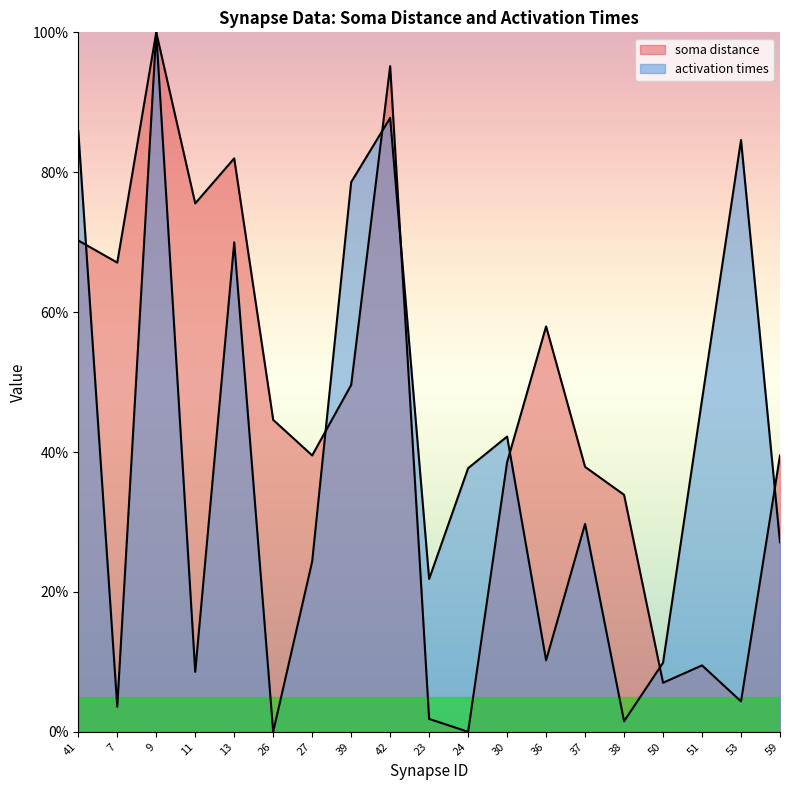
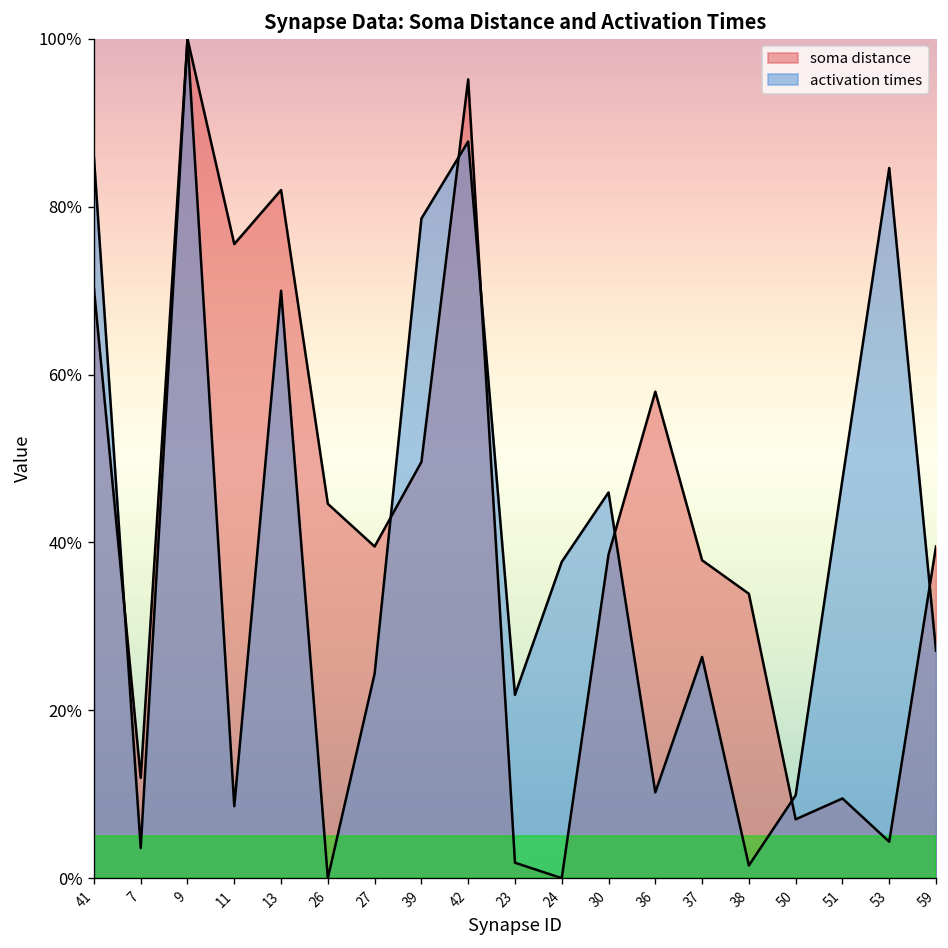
soma distance, 7: 67% -> 12%
activation times, 30: 42% -> 46%
activation times, 37: 30% -> 26%
